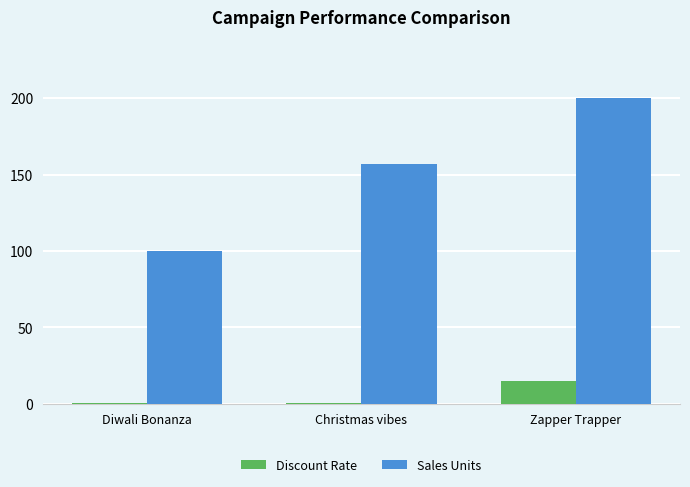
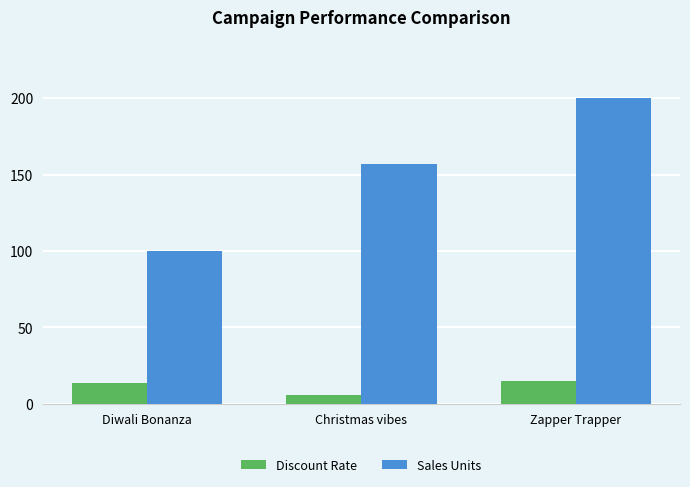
Discount Rate, Diwali Bonanza: 0 -> 14
Discount Rate, Christmas vibes: 0 -> 6
